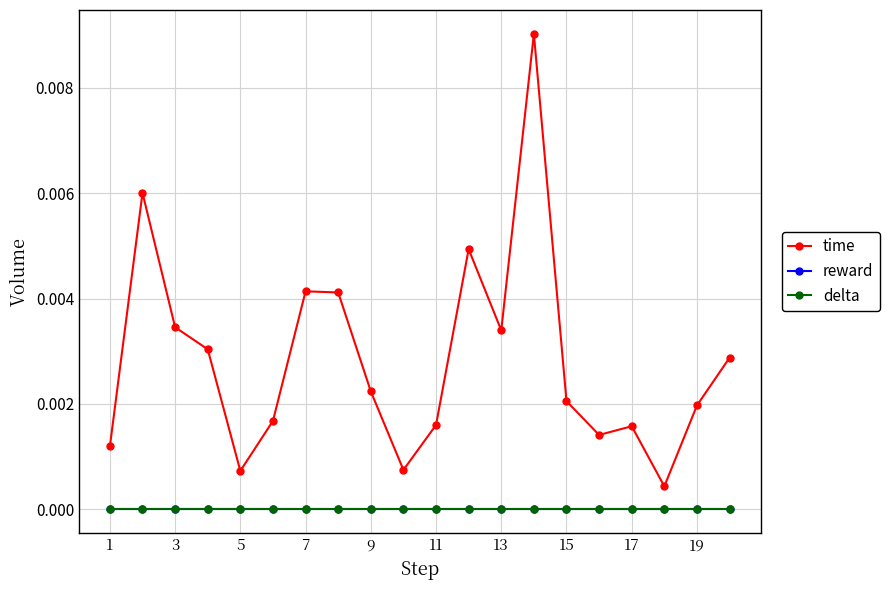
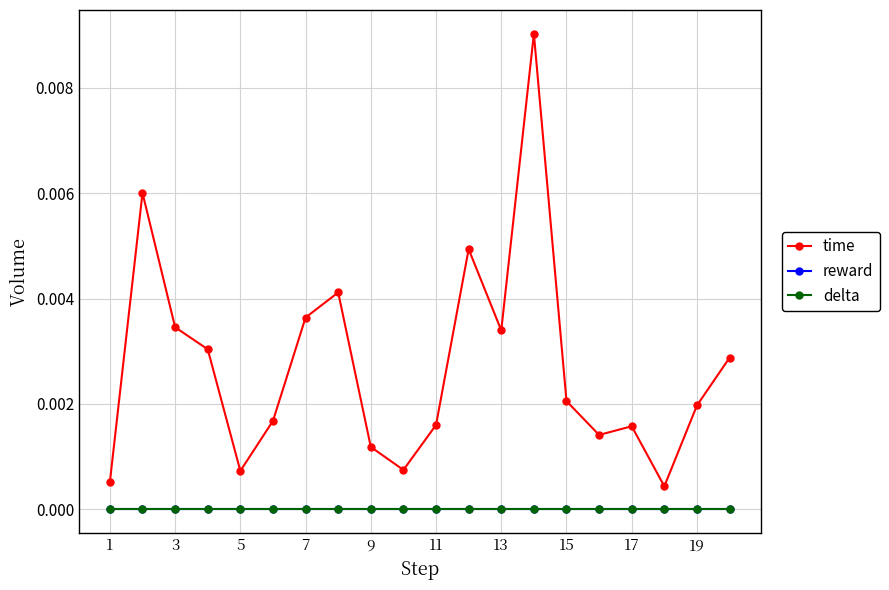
time, 1: 0.0012 -> 0.0005
time, 7: 0.0041 -> 0.0036
time, 9: 0.0022 -> 0.0012
